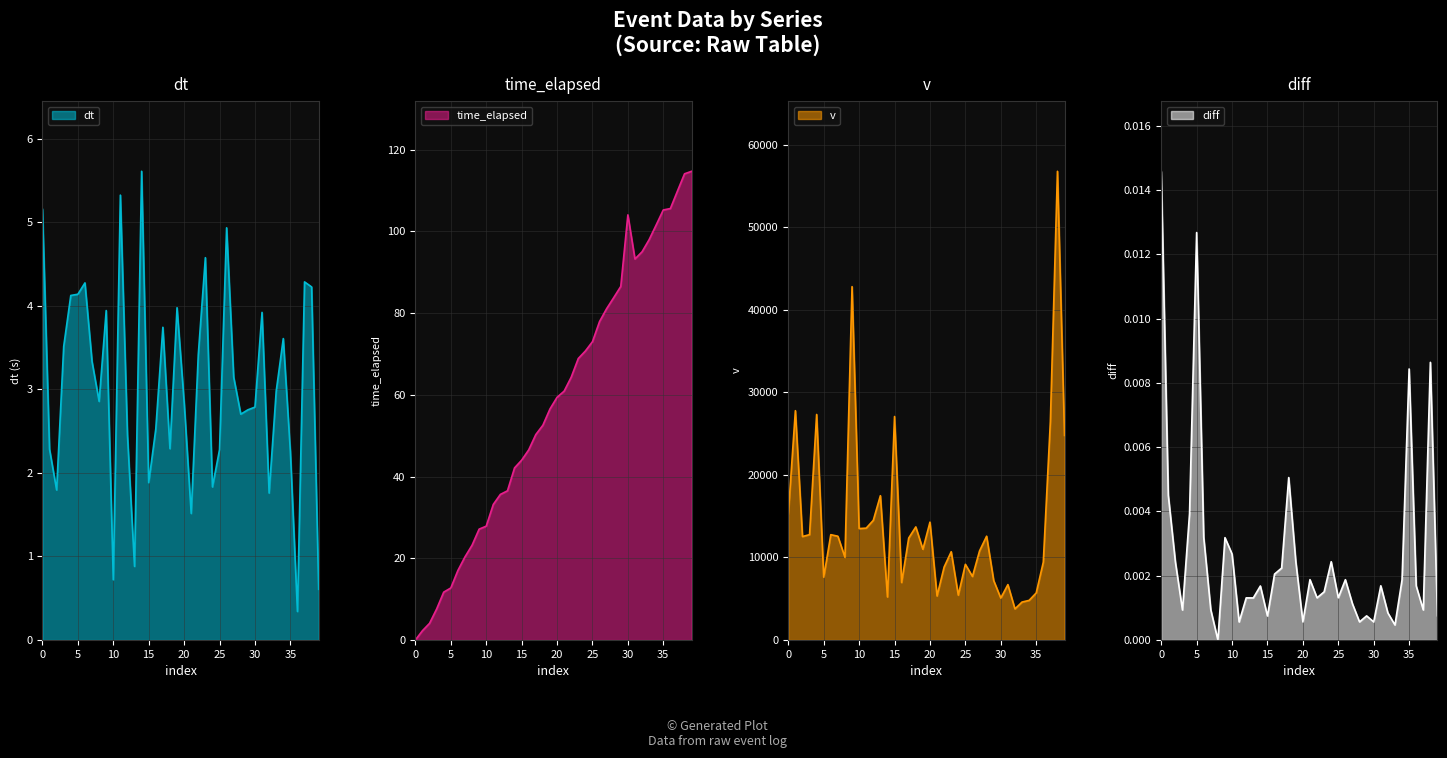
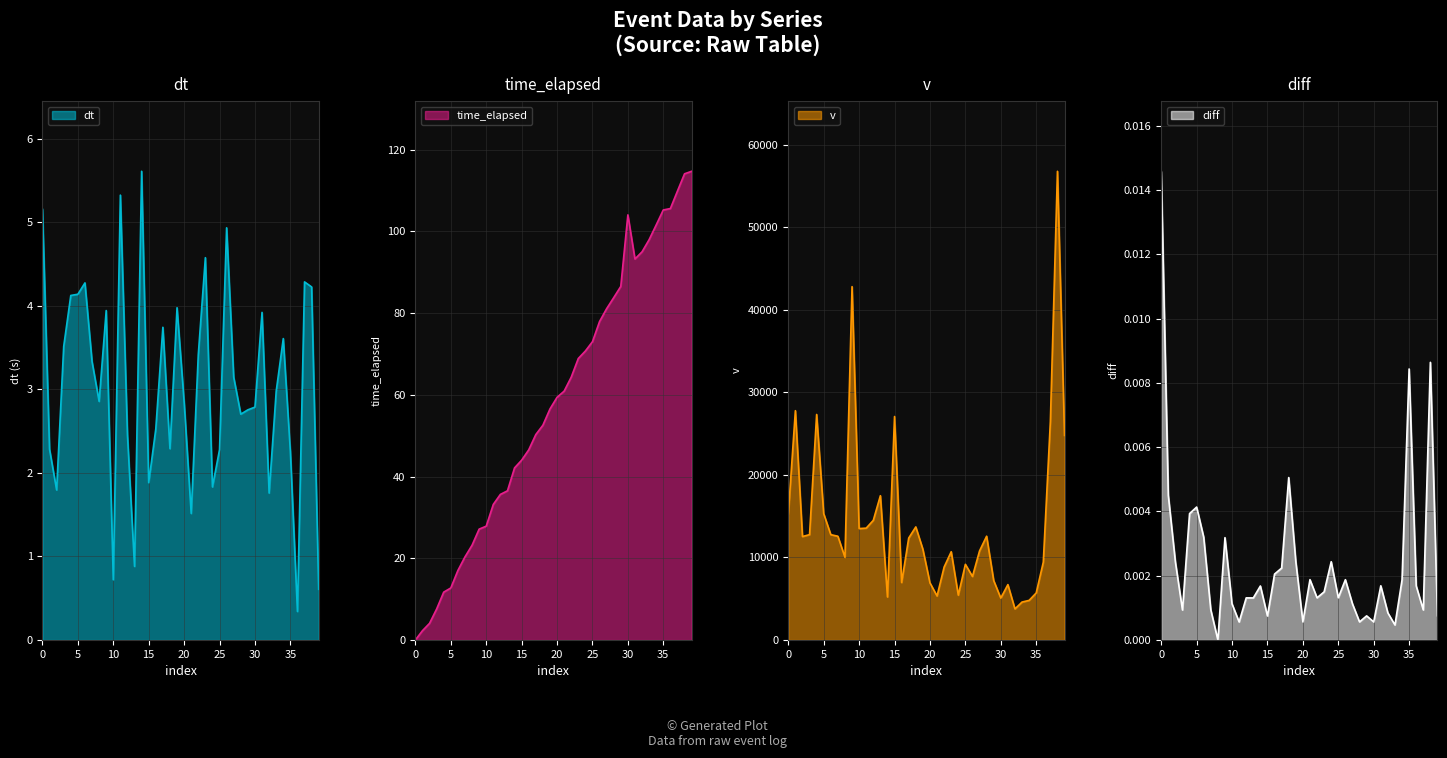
v, 5: 8000 -> 15000
v, 20: 14000 -> 7000
diff, 5: 0.0127 -> 0.0041
diff, 10: 0.0027 -> 0.0011
